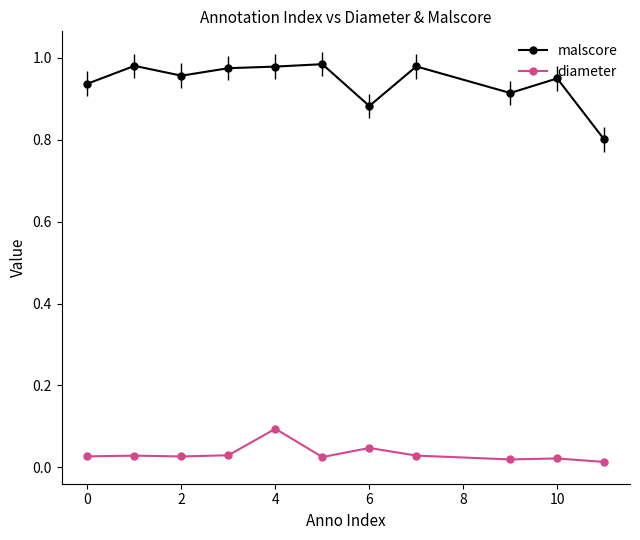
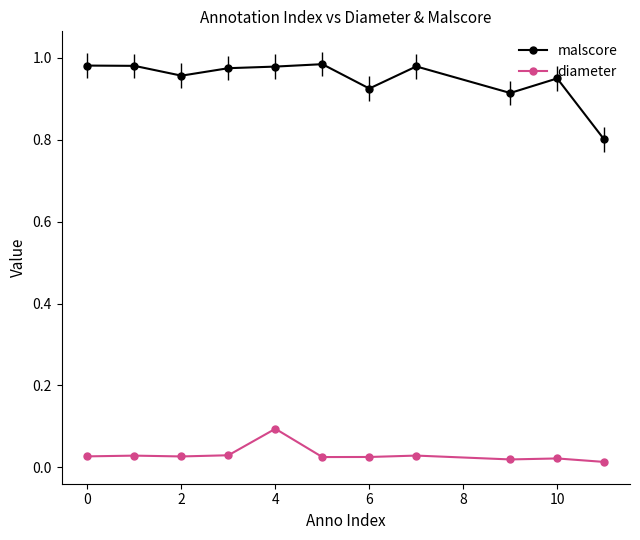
malscore, 0: 0.94 -> 0.98
malscore, 6: 0.88 -> 0.93
diameter, 6: 0.05 -> 0.03
